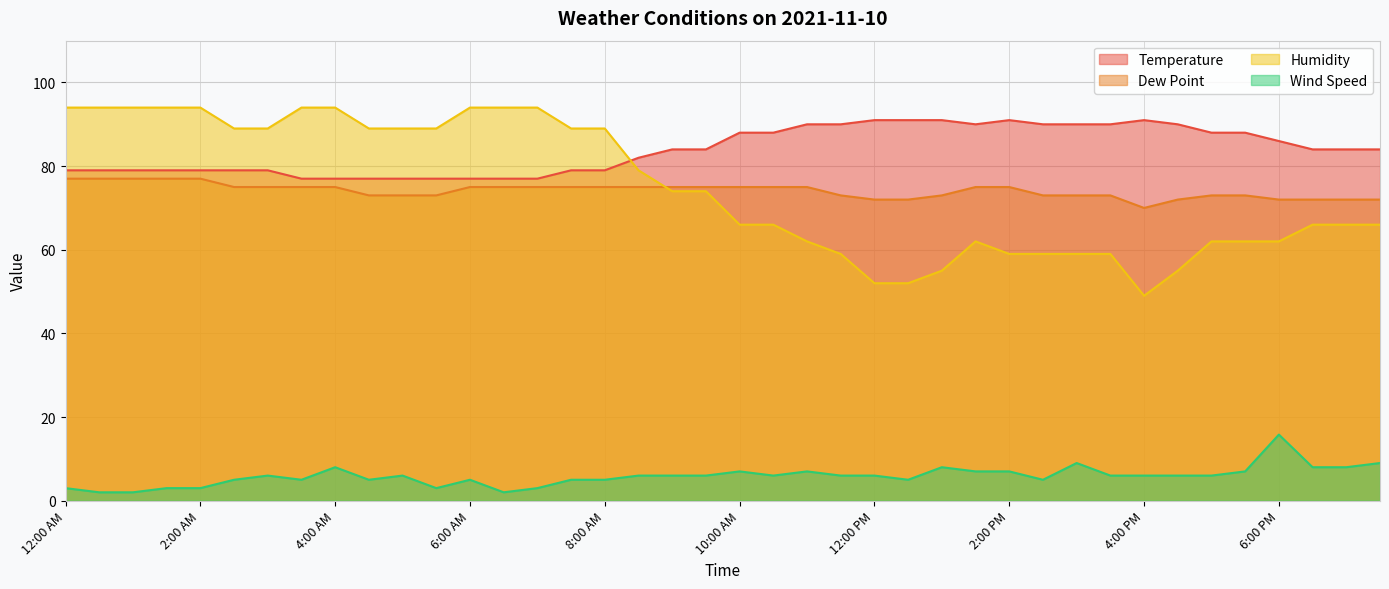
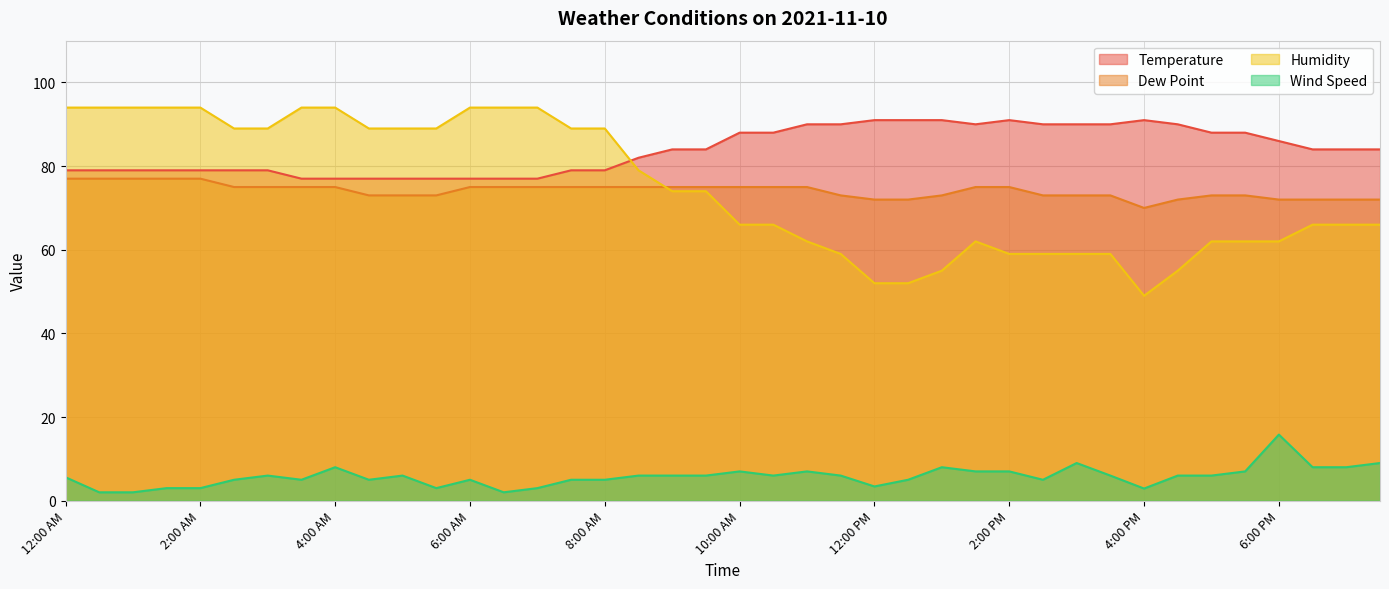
Wind Speed, 12:00 AM: 3 -> 6
Wind Speed, 12:00 PM: 6 -> 3
Wind Speed, 4:00 PM: 6 -> 3
